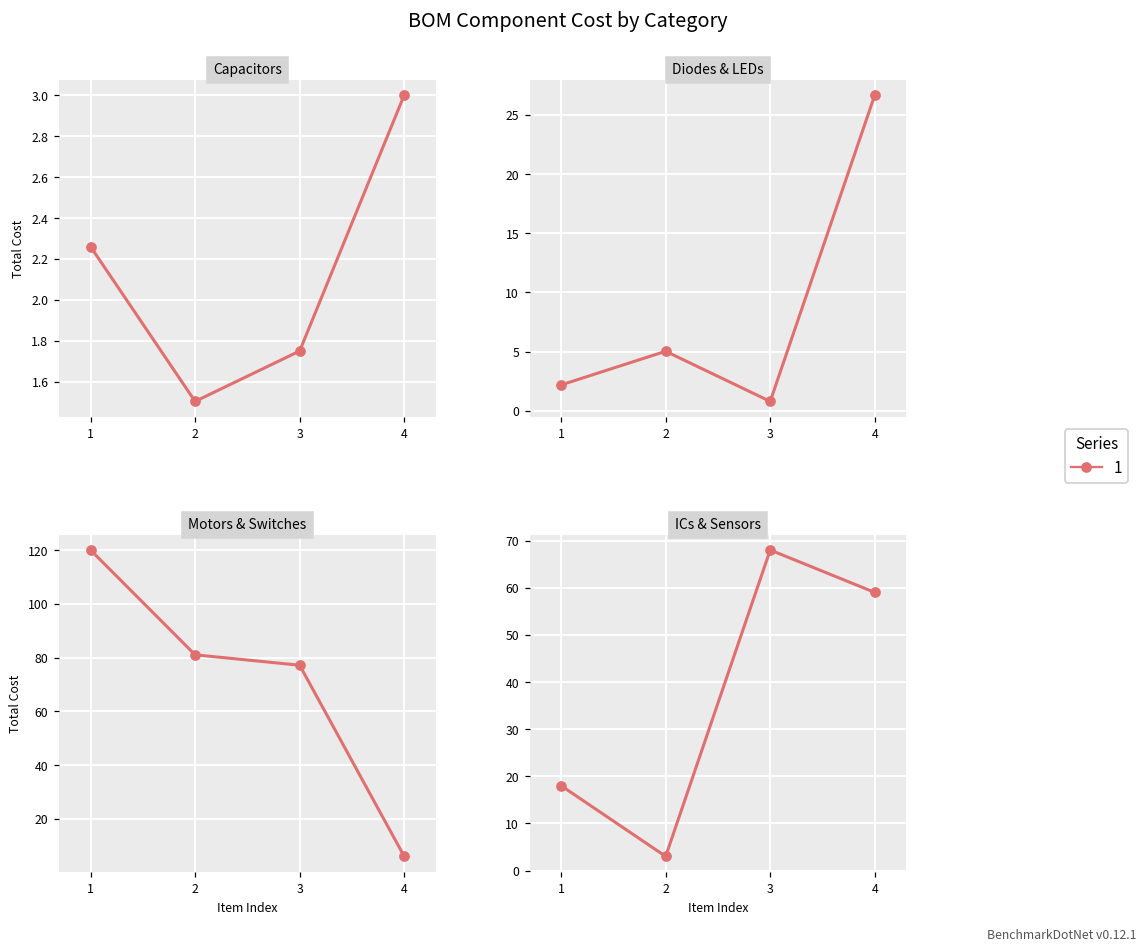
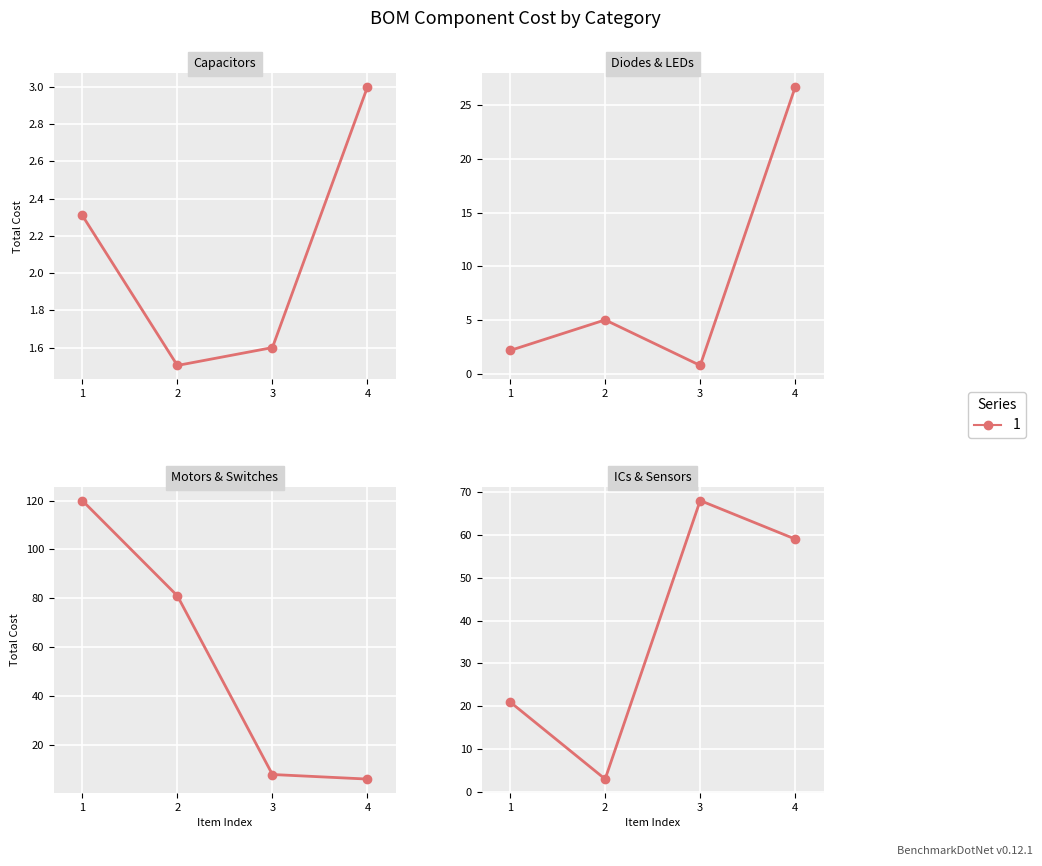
Capacitors, 1: 2.26 -> 2.31
Capacitors, 3: 1.75 -> 1.60
Motors & Switches, 3: 77 -> 8
ICs & Sensors, 1: 18 -> 21
